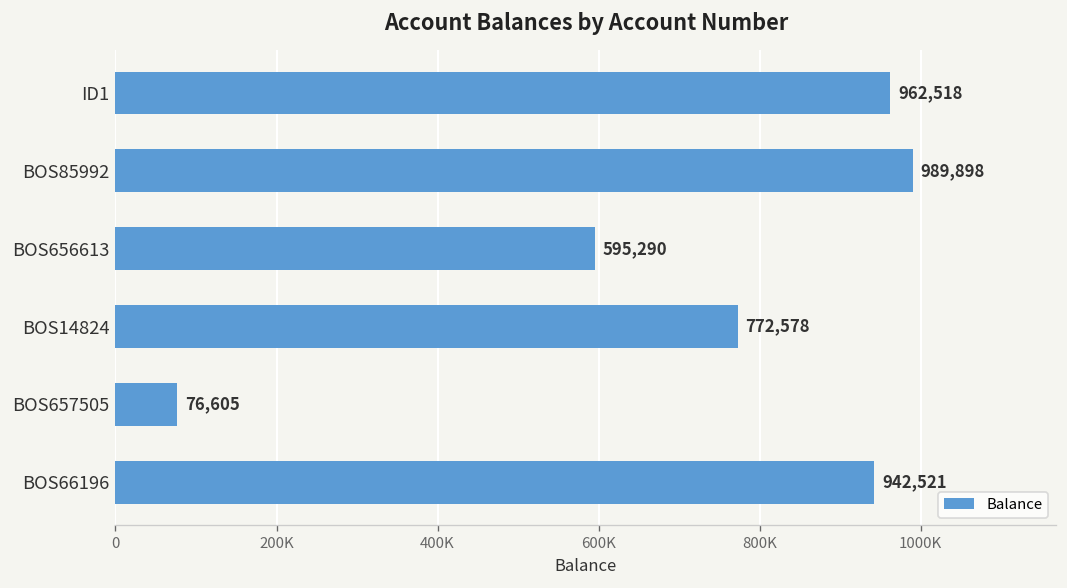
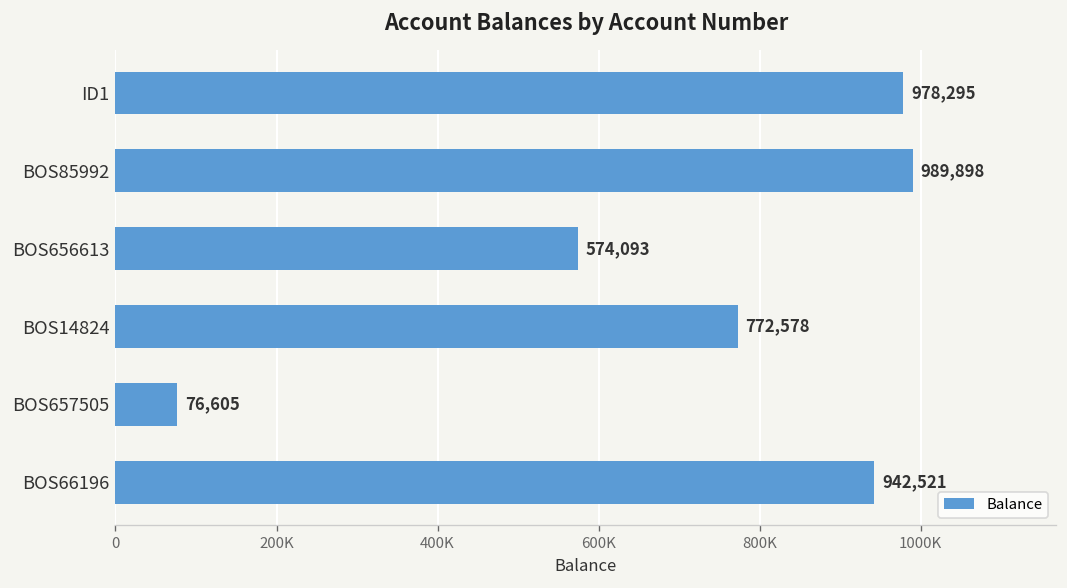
ID1: 962,518 -> 978,295
BOS656613: 595,290 -> 574,093
